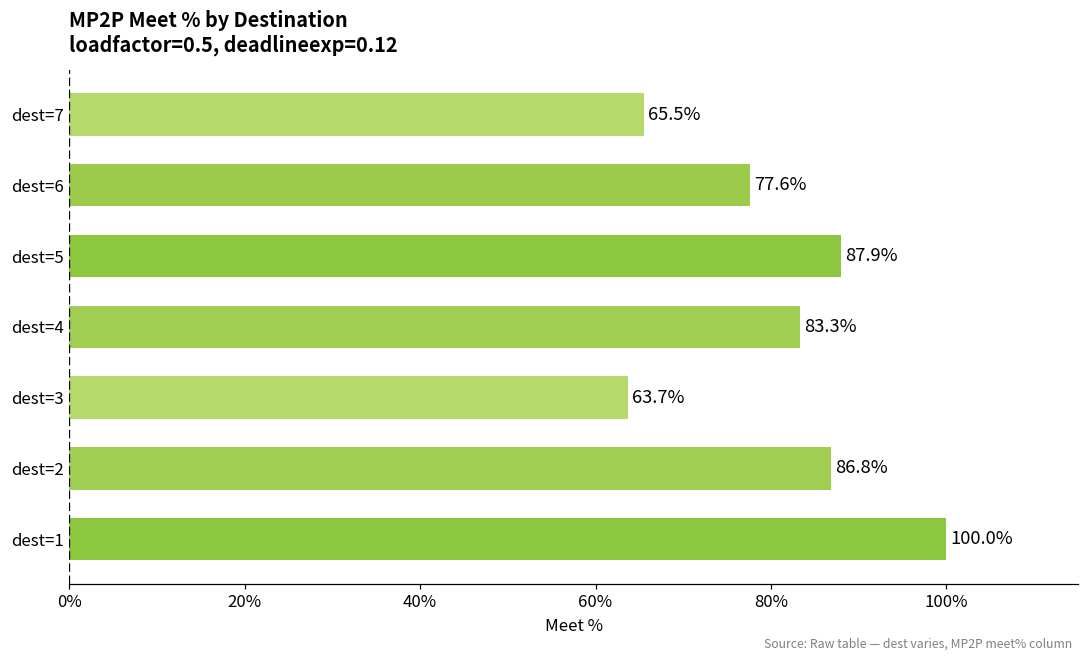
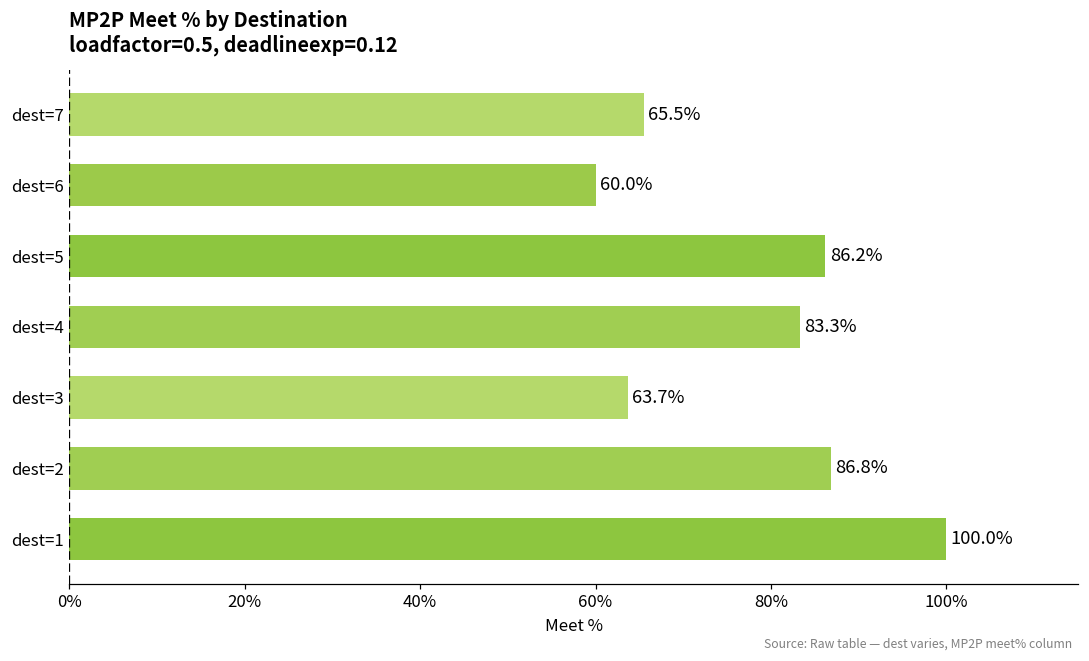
dest=6: 77.6% -> 60.0%
dest=5: 87.9% -> 86.2%
